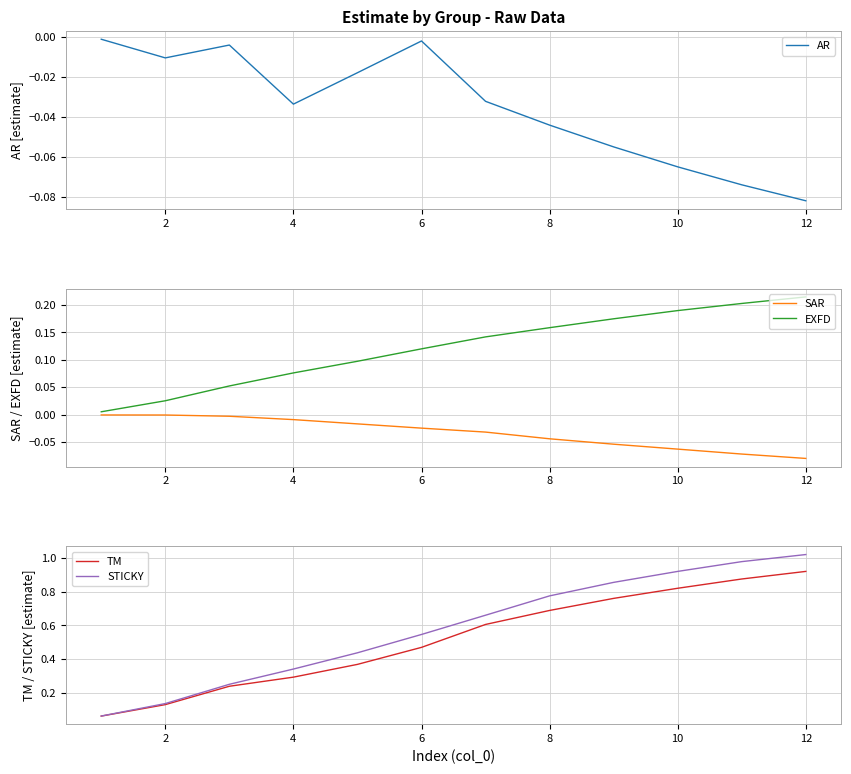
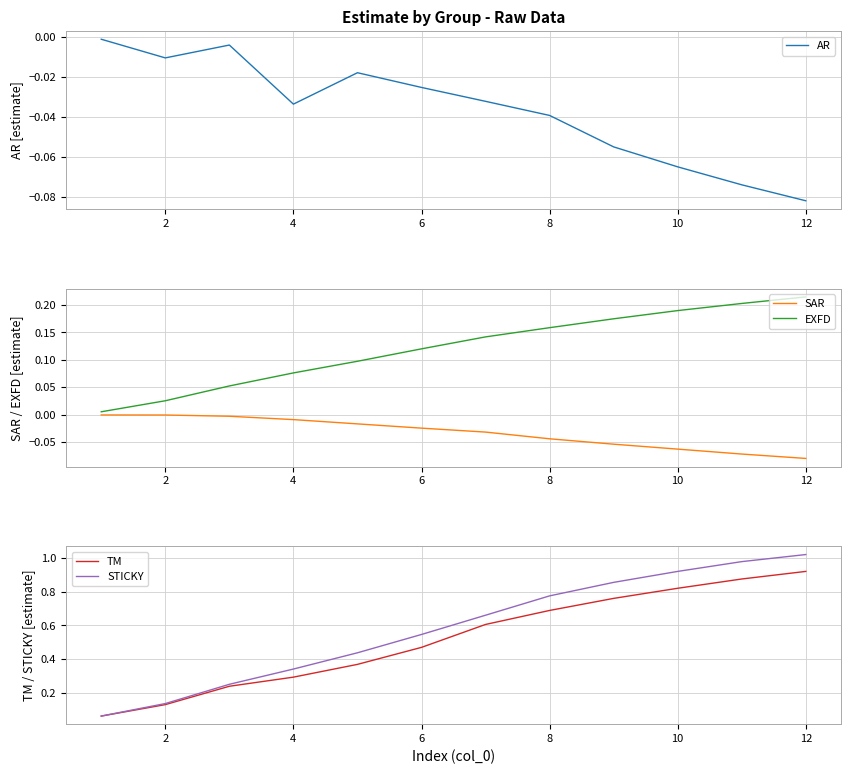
Estimate by Group - Raw Data, 6: -0.002 -> -0.025
Estimate by Group - Raw Data, 8: -0.044 -> -0.039
